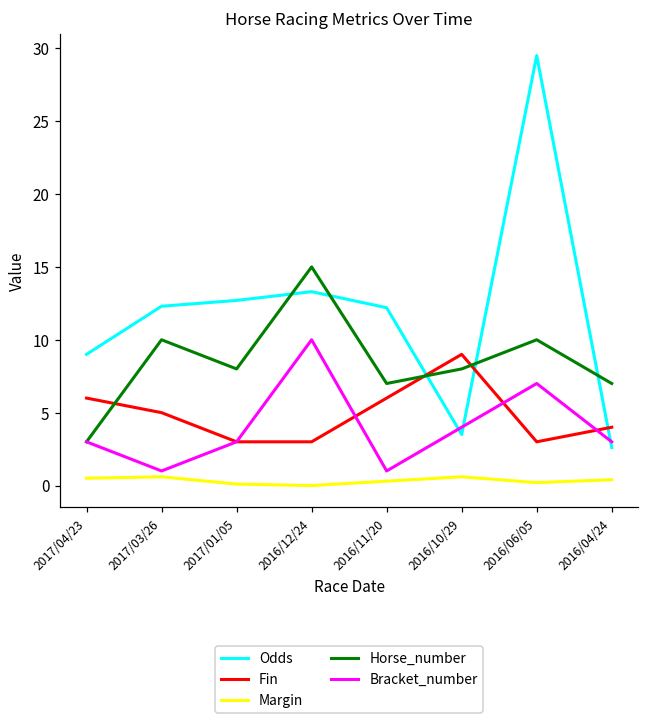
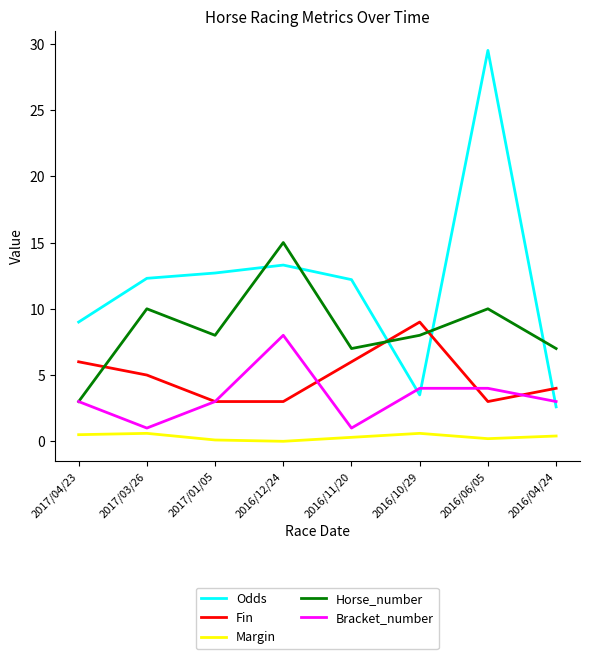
Bracket_number, 2016/12/24: 10 -> 8
Bracket_number, 2016/06/05: 7 -> 4
